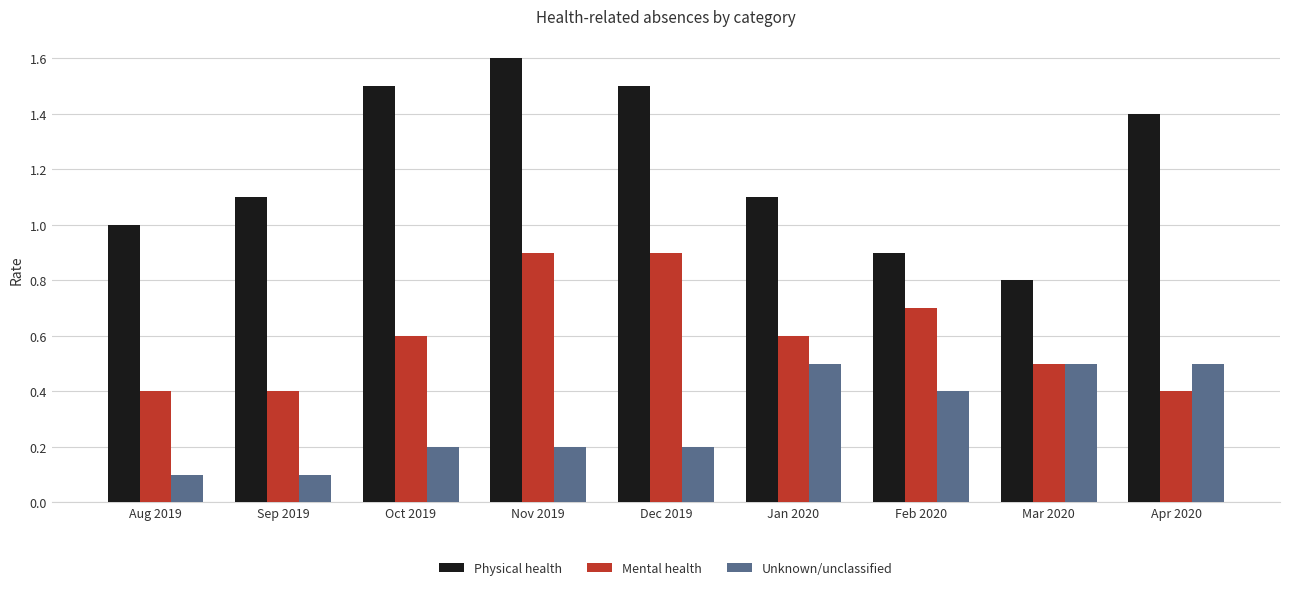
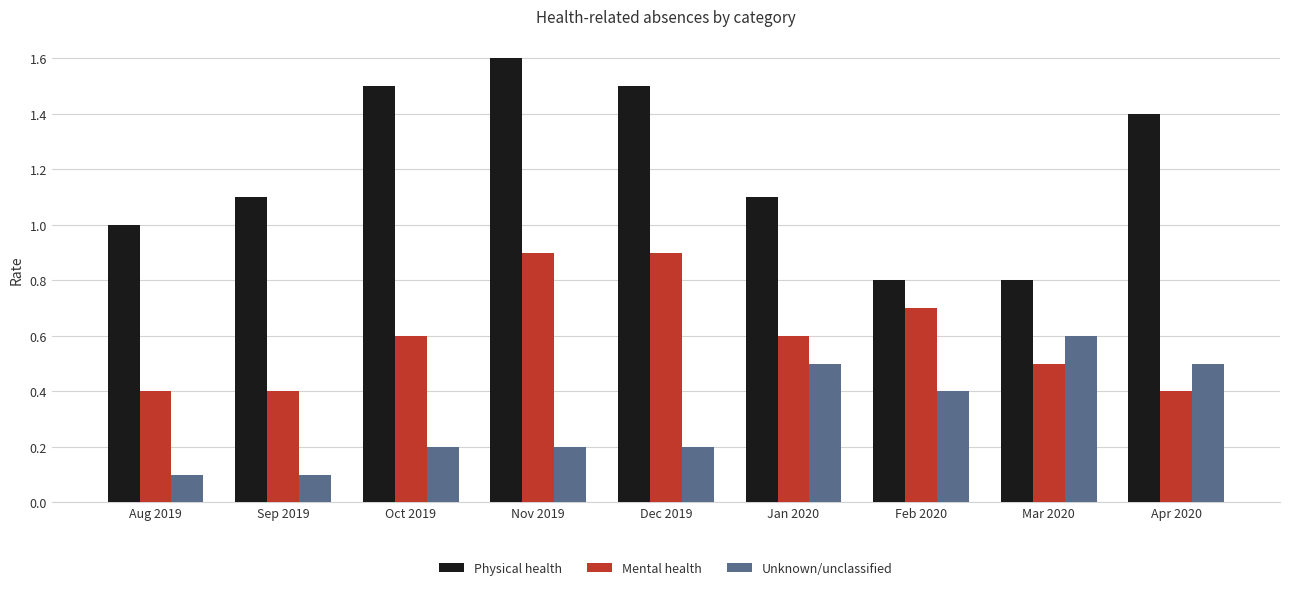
Physical health, Feb 2020: 0.9 -> 0.8
Unknown/unclassified, Mar 2020: 0.5 -> 0.6
